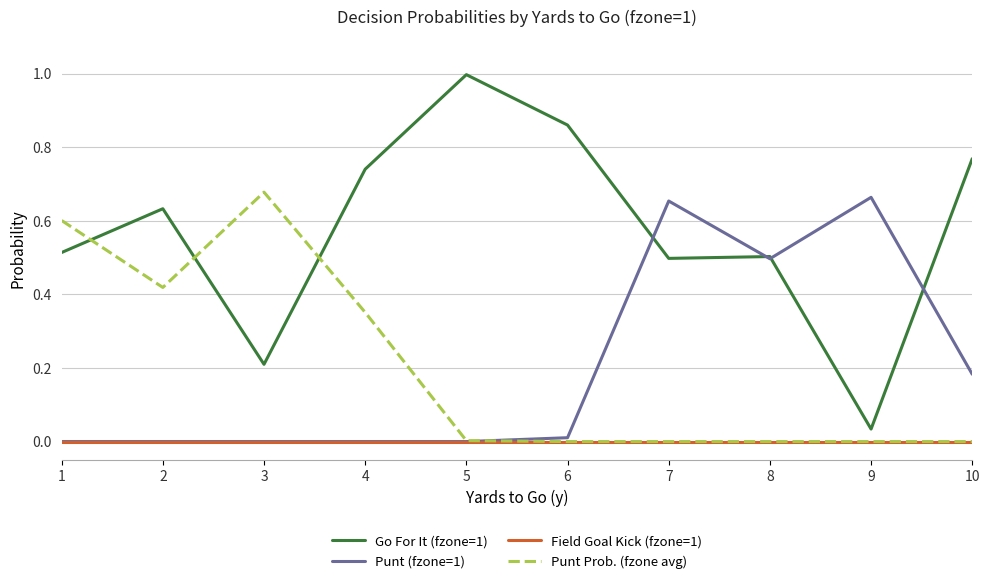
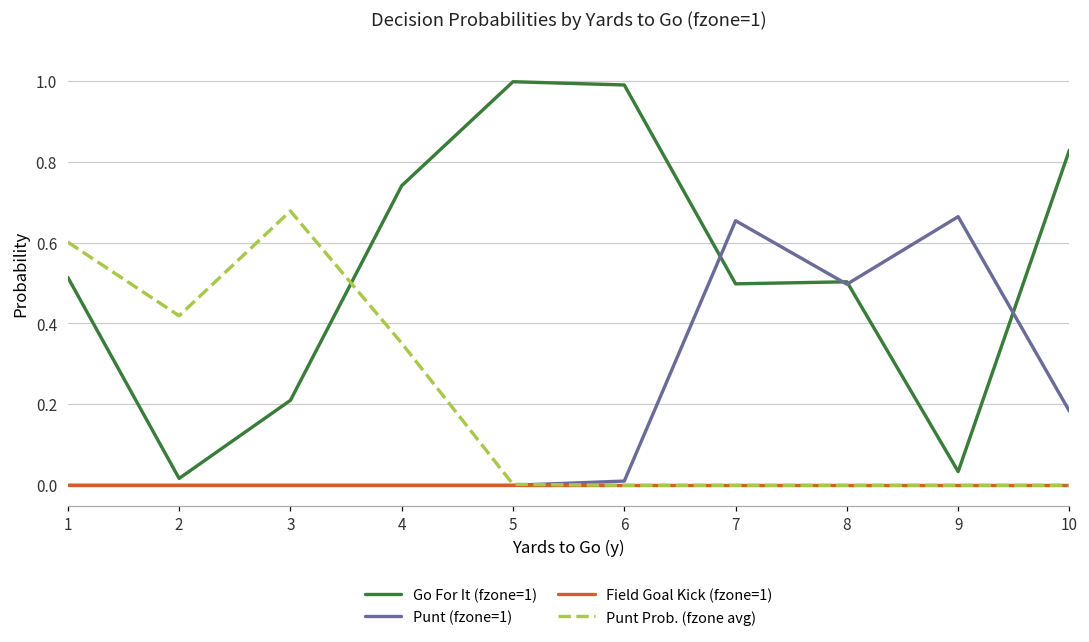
Go For It (fzone=1), 2: 0.63 -> 0.02
Go For It (fzone=1), 6: 0.86 -> 0.99
Go For It (fzone=1), 10: 0.77 -> 0.83
